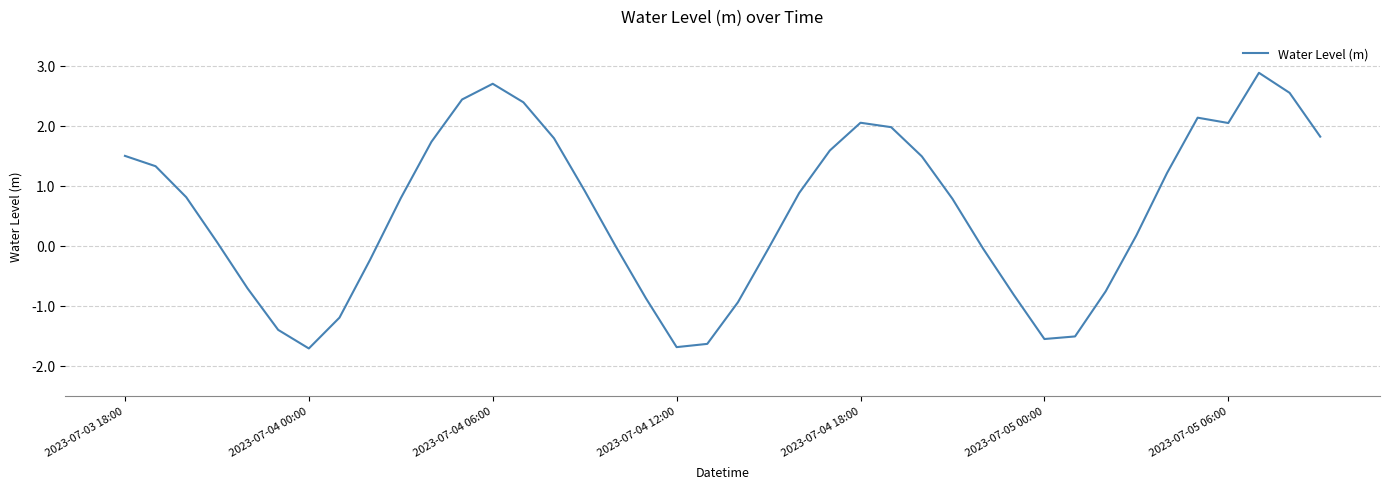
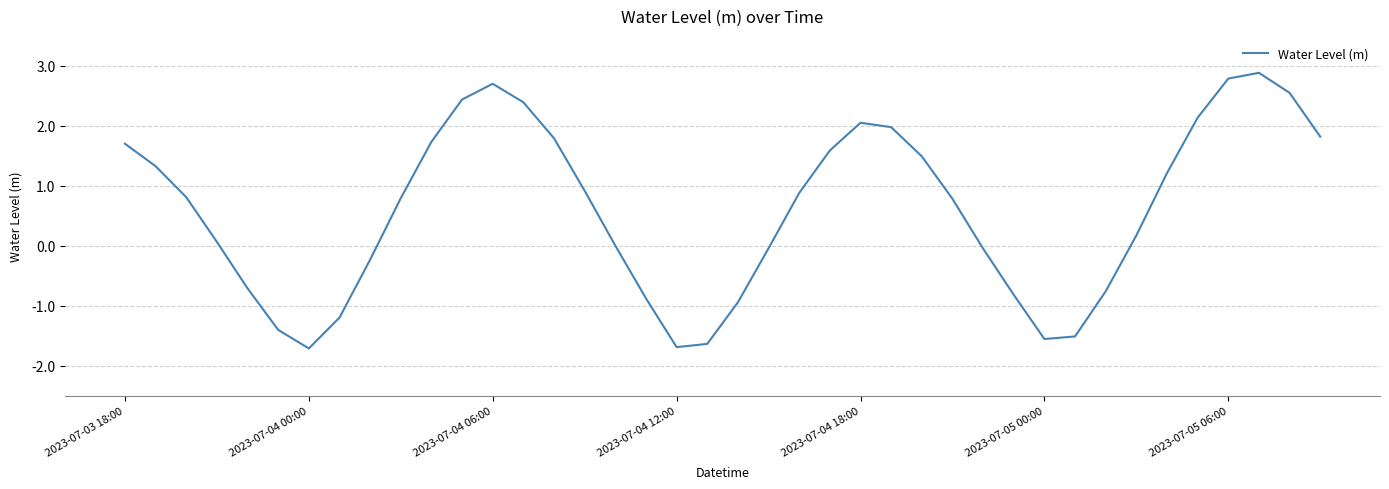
2023-07-03 18:00: 1.5 -> 1.7
2023-07-05 06:00: 2.0 -> 2.8
